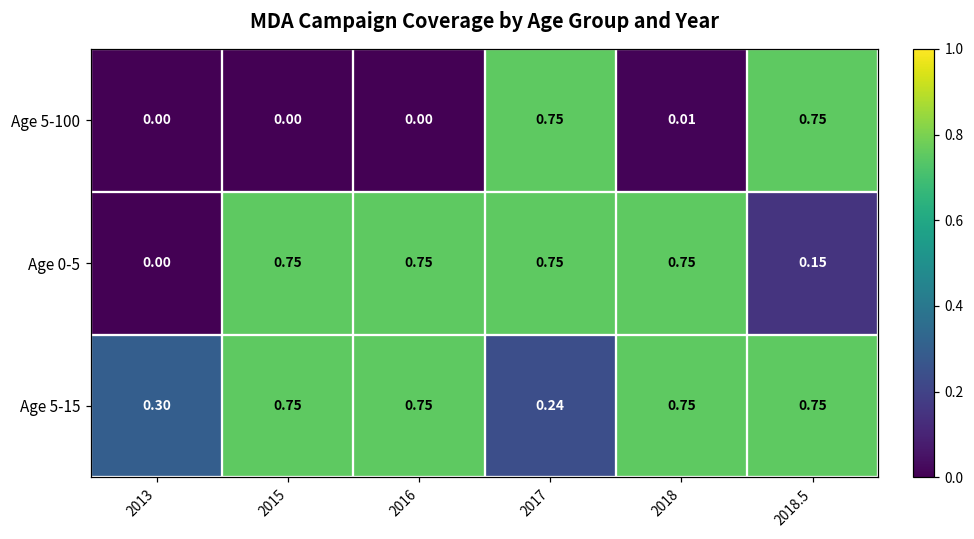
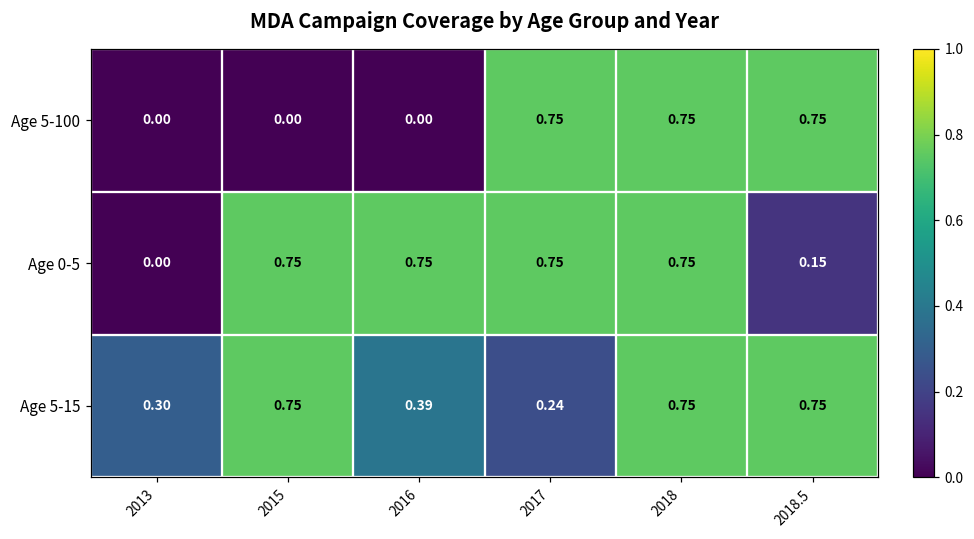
Age 5-100, 2018: 0.01 -> 0.75
Age 5-15, 2016: 0.75 -> 0.39
